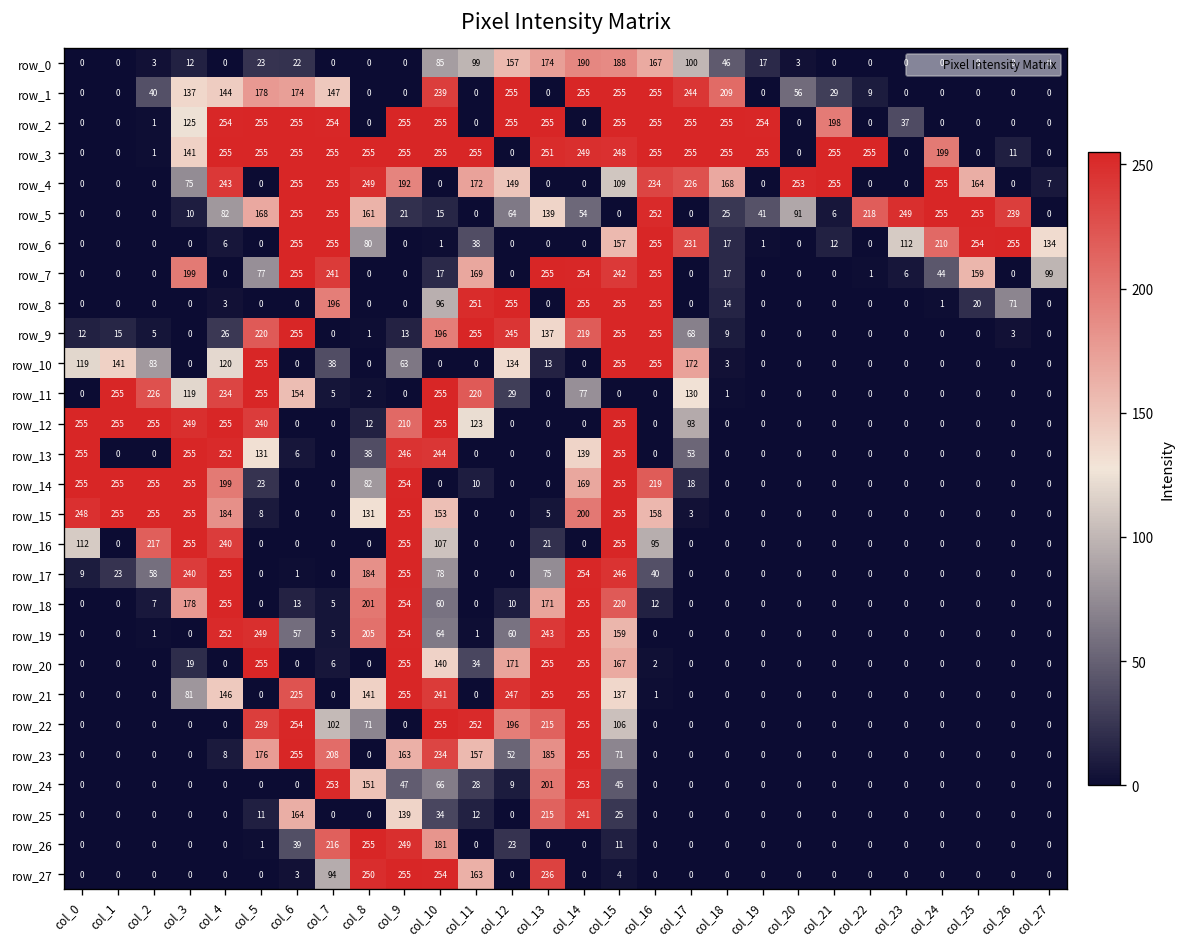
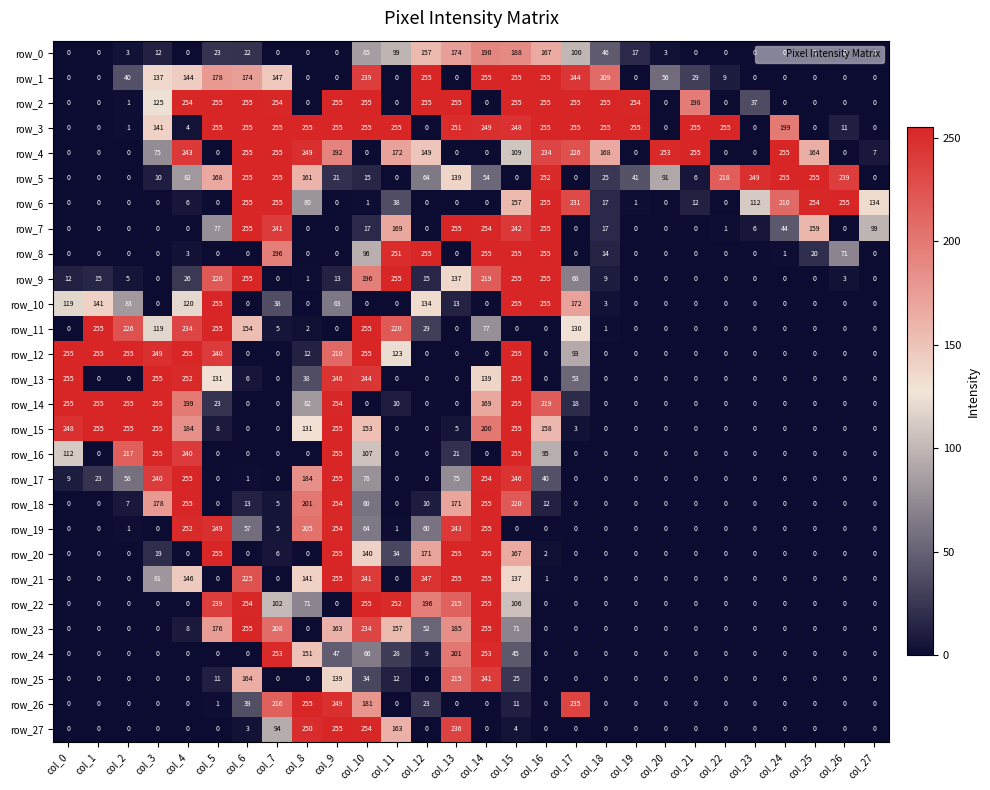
row_3, col_4: 255 -> 4
row_7, col_3: 199 -> 0
row_9, col_12: 245 -> 15
row_19, col_15: 159 -> 0
row_26, col_17: 0 -> 235
